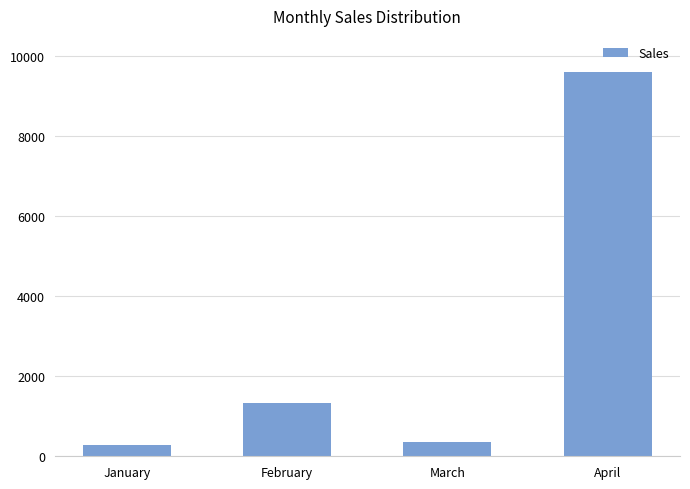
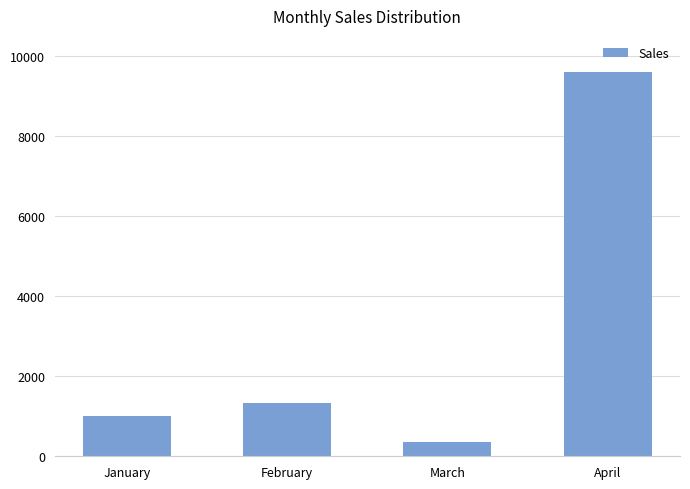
January: 300 -> 1000
